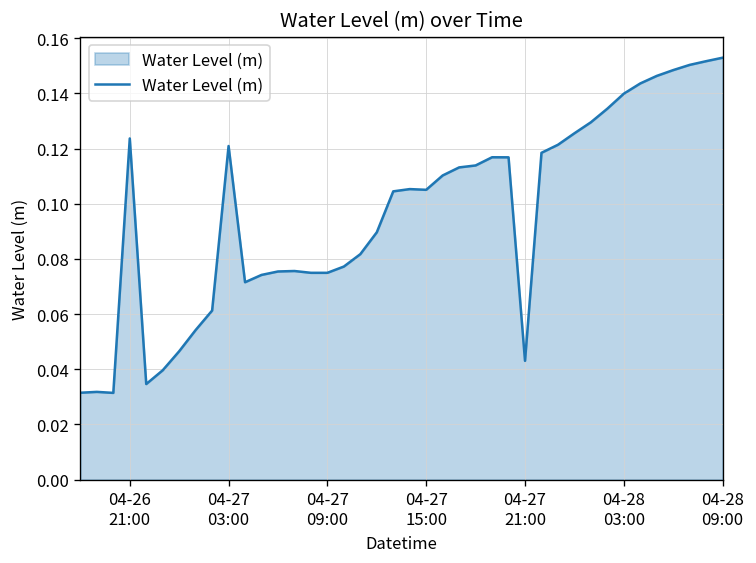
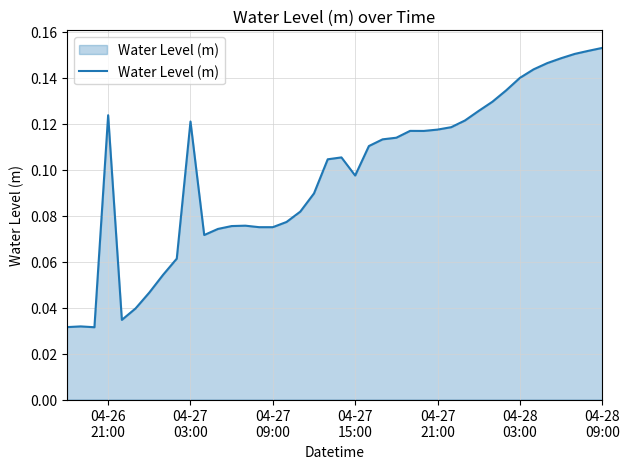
04-27 15:00: 0.105 -> 0.097
04-27 21:00: 0.043 -> 0.117
